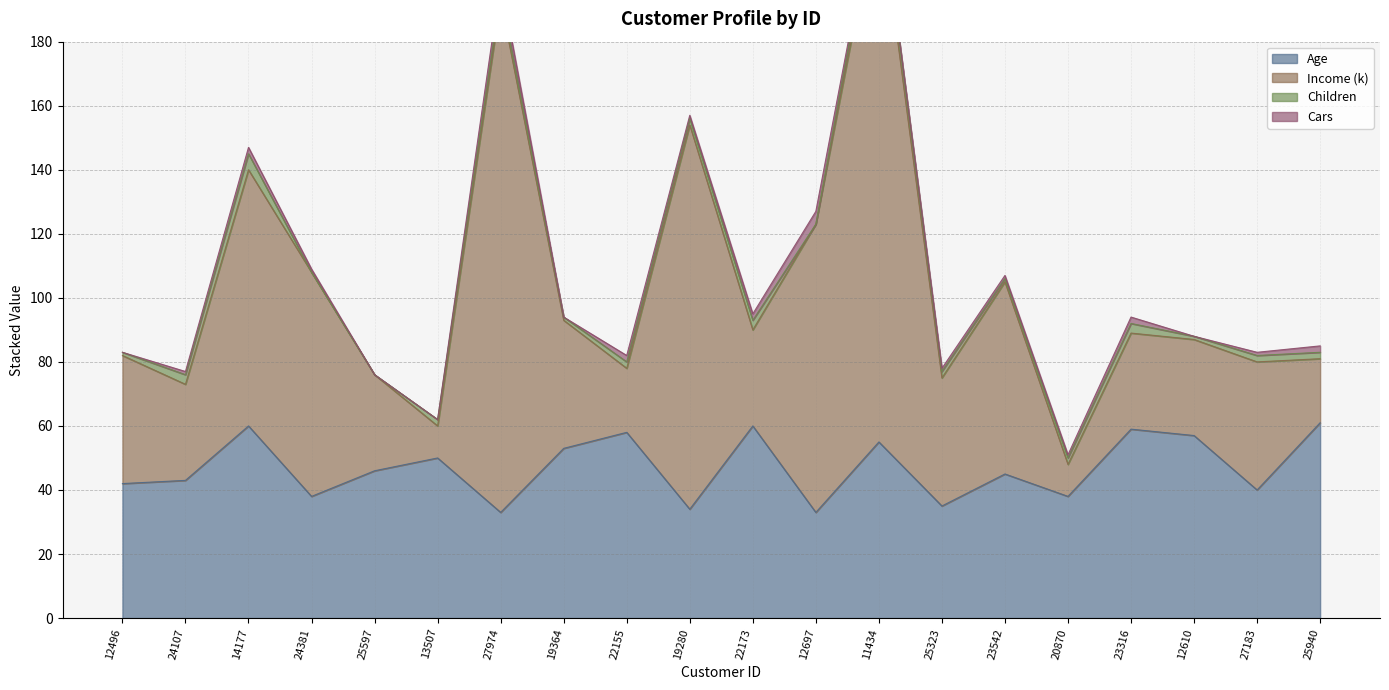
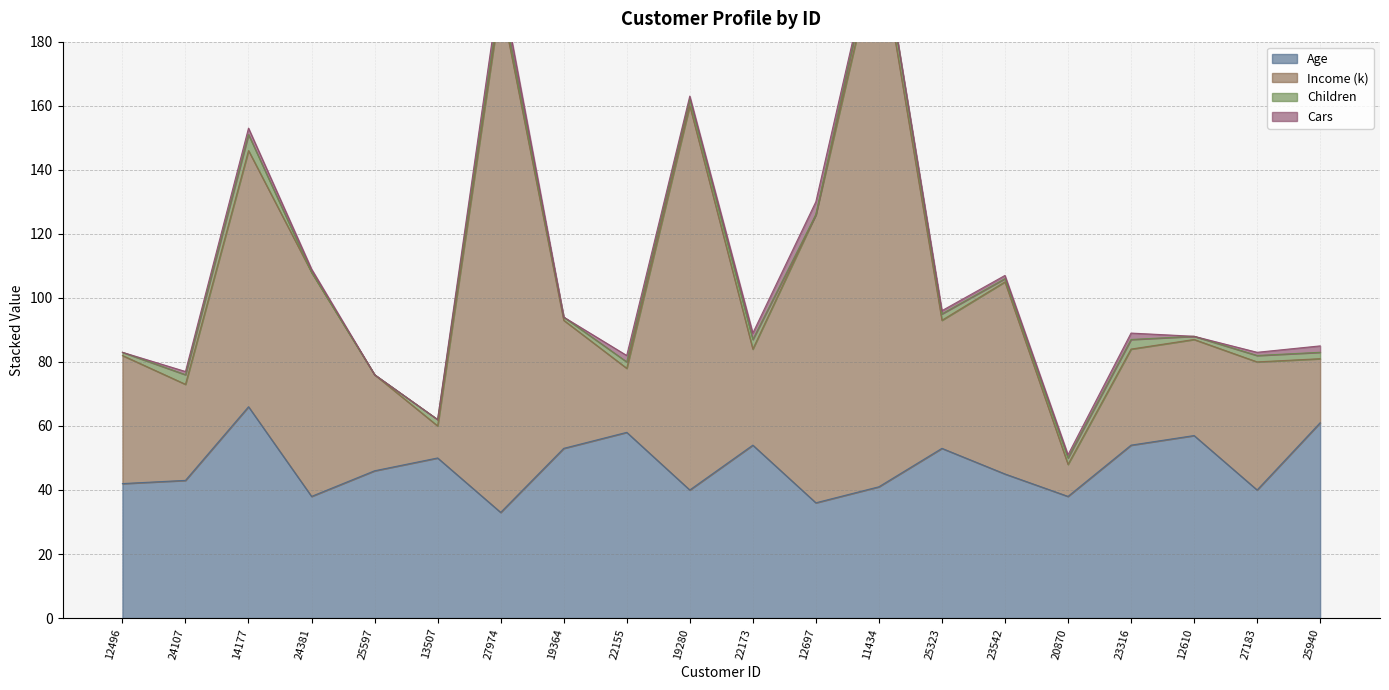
Age, 14177: 60 -> 66
Age, 19280: 34 -> 40
Age, 22173: 60 -> 54
Age, 12697: 33 -> 36
Age, 11434: 55 -> 41
Age, 25323: 35 -> 53
Age, 23316: 59 -> 54
